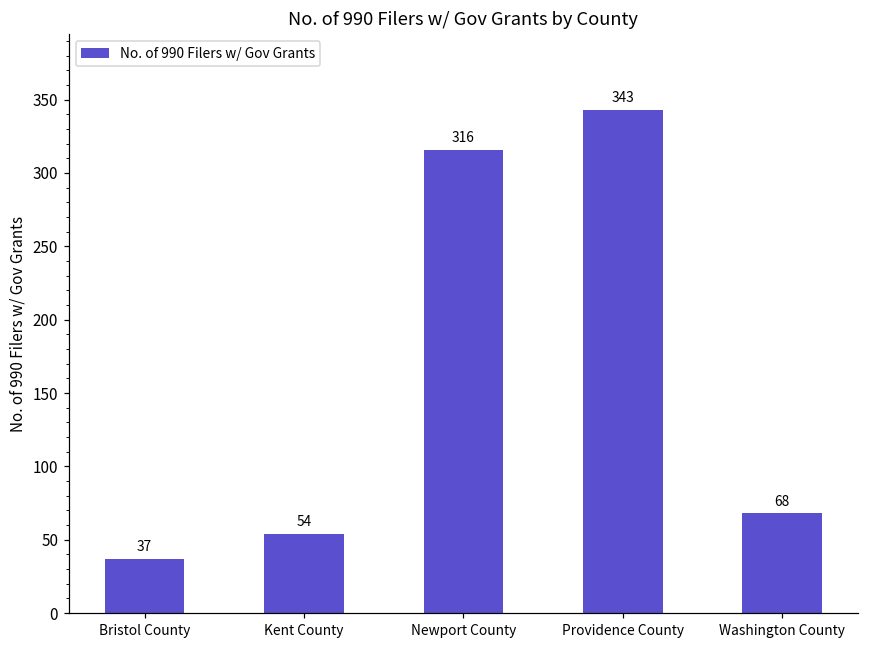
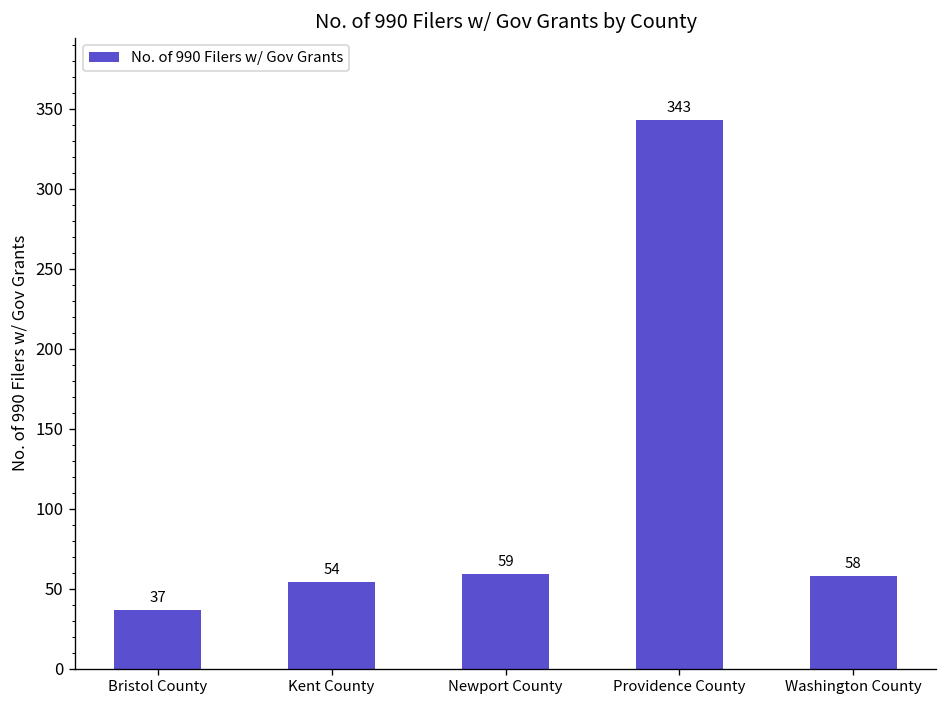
Newport County: 316 -> 59
Washington County: 68 -> 58
